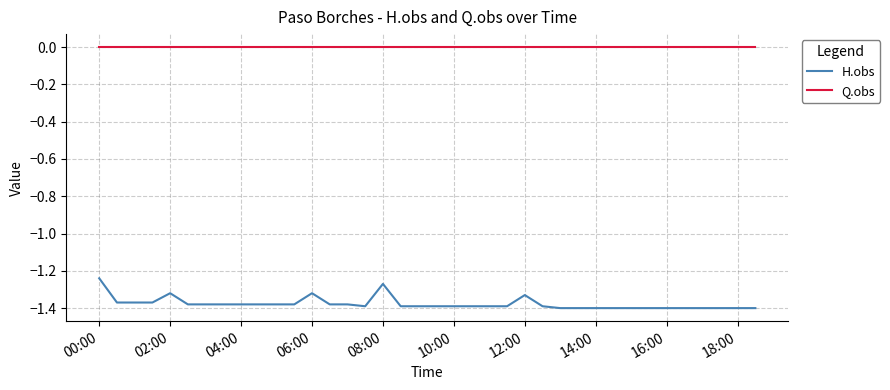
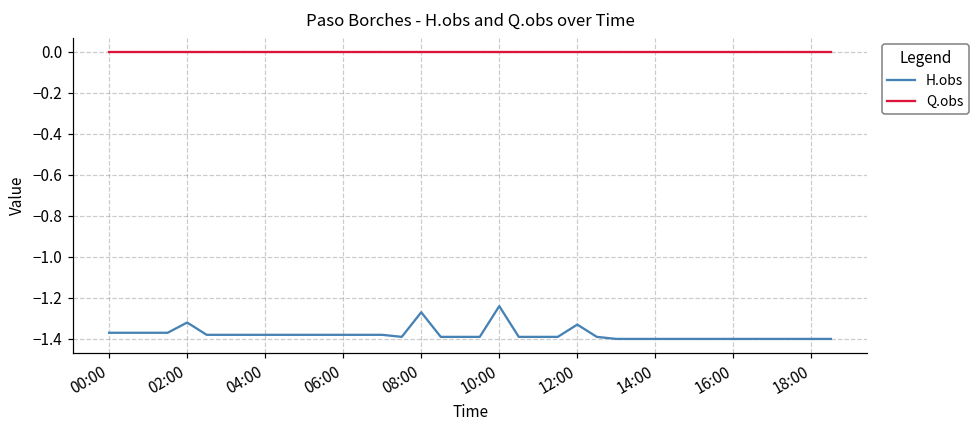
H.obs, 00:00: -1.24 -> -1.37
H.obs, 06:00: -1.32 -> -1.38
H.obs, 10:00: -1.39 -> -1.24
